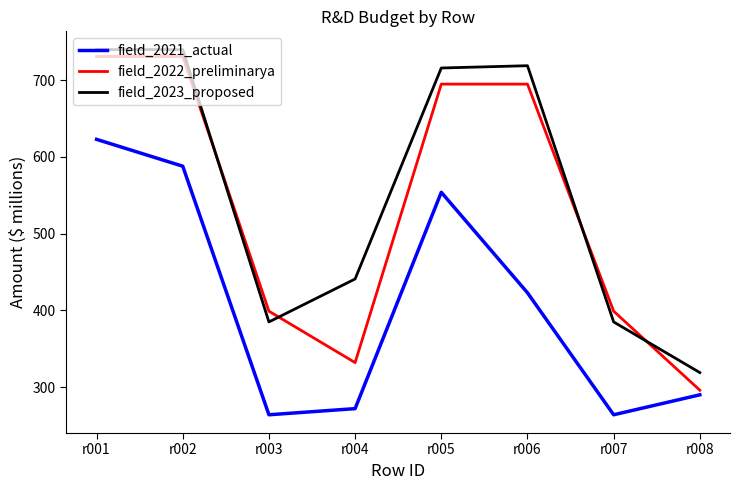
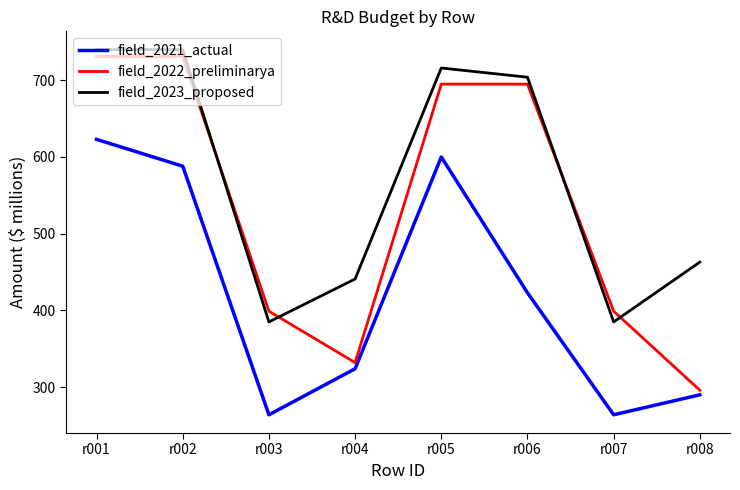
field_2021_actual, r004: 270 -> 320
field_2021_actual, r005: 550 -> 600
field_2023_proposed, r006: 720 -> 700
field_2023_proposed, r008: 320 -> 460
